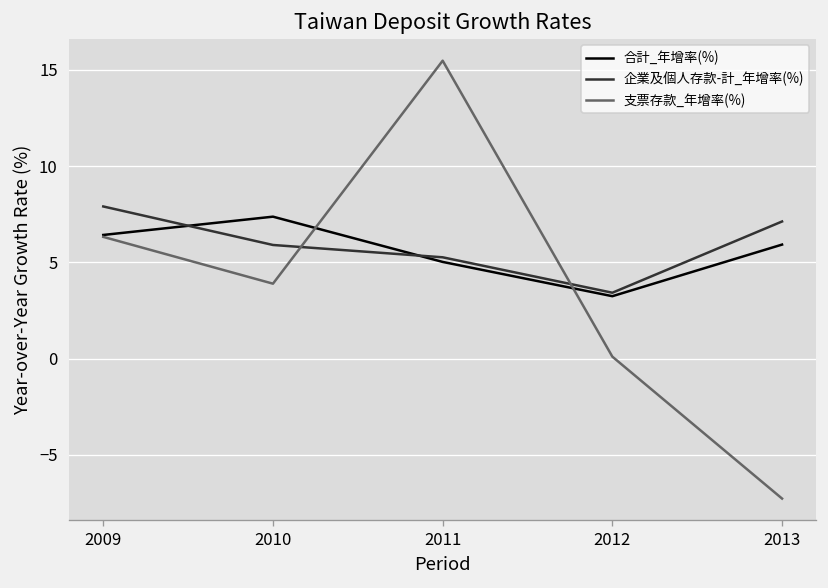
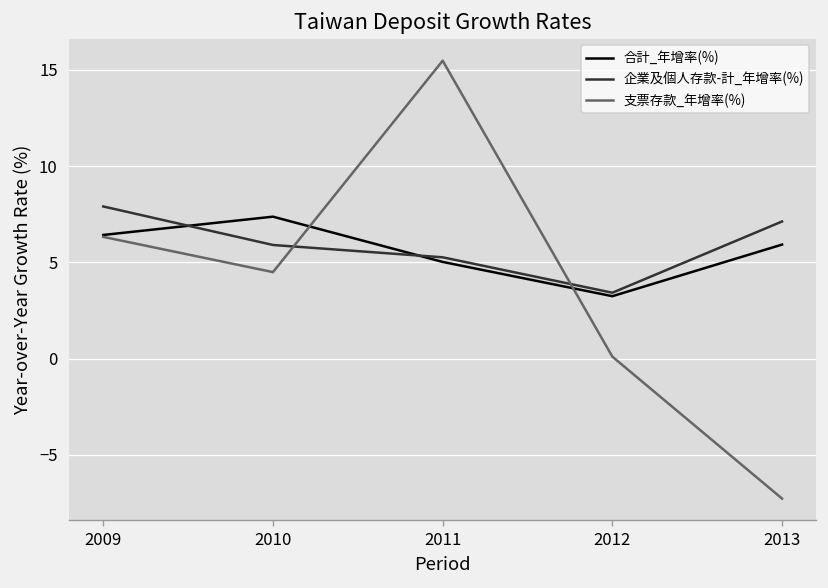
支票存款_年增率(%), 2010: 3.9 -> 4.5
